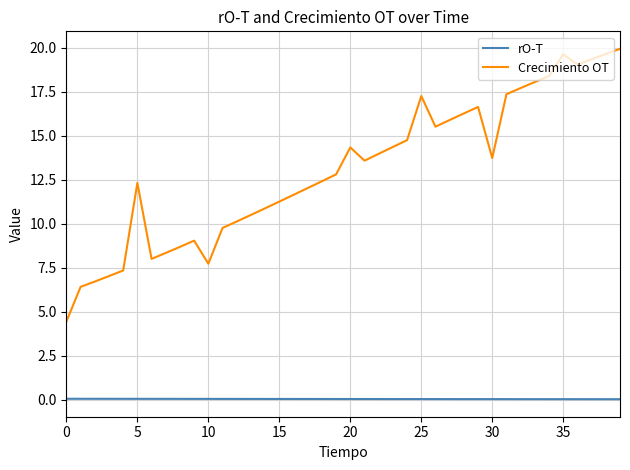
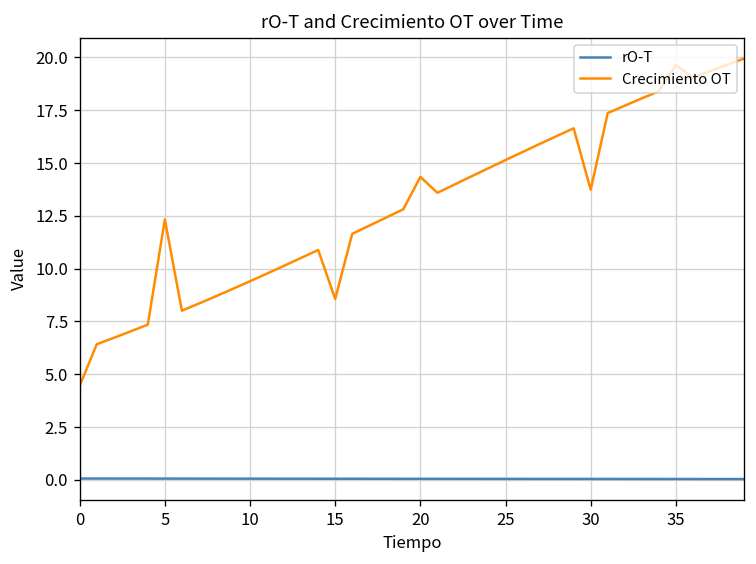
Crecimiento OT, 10: 7.7 -> 9.4
Crecimiento OT, 15: 11.3 -> 8.6
Crecimiento OT, 25: 17.3 -> 15.1
